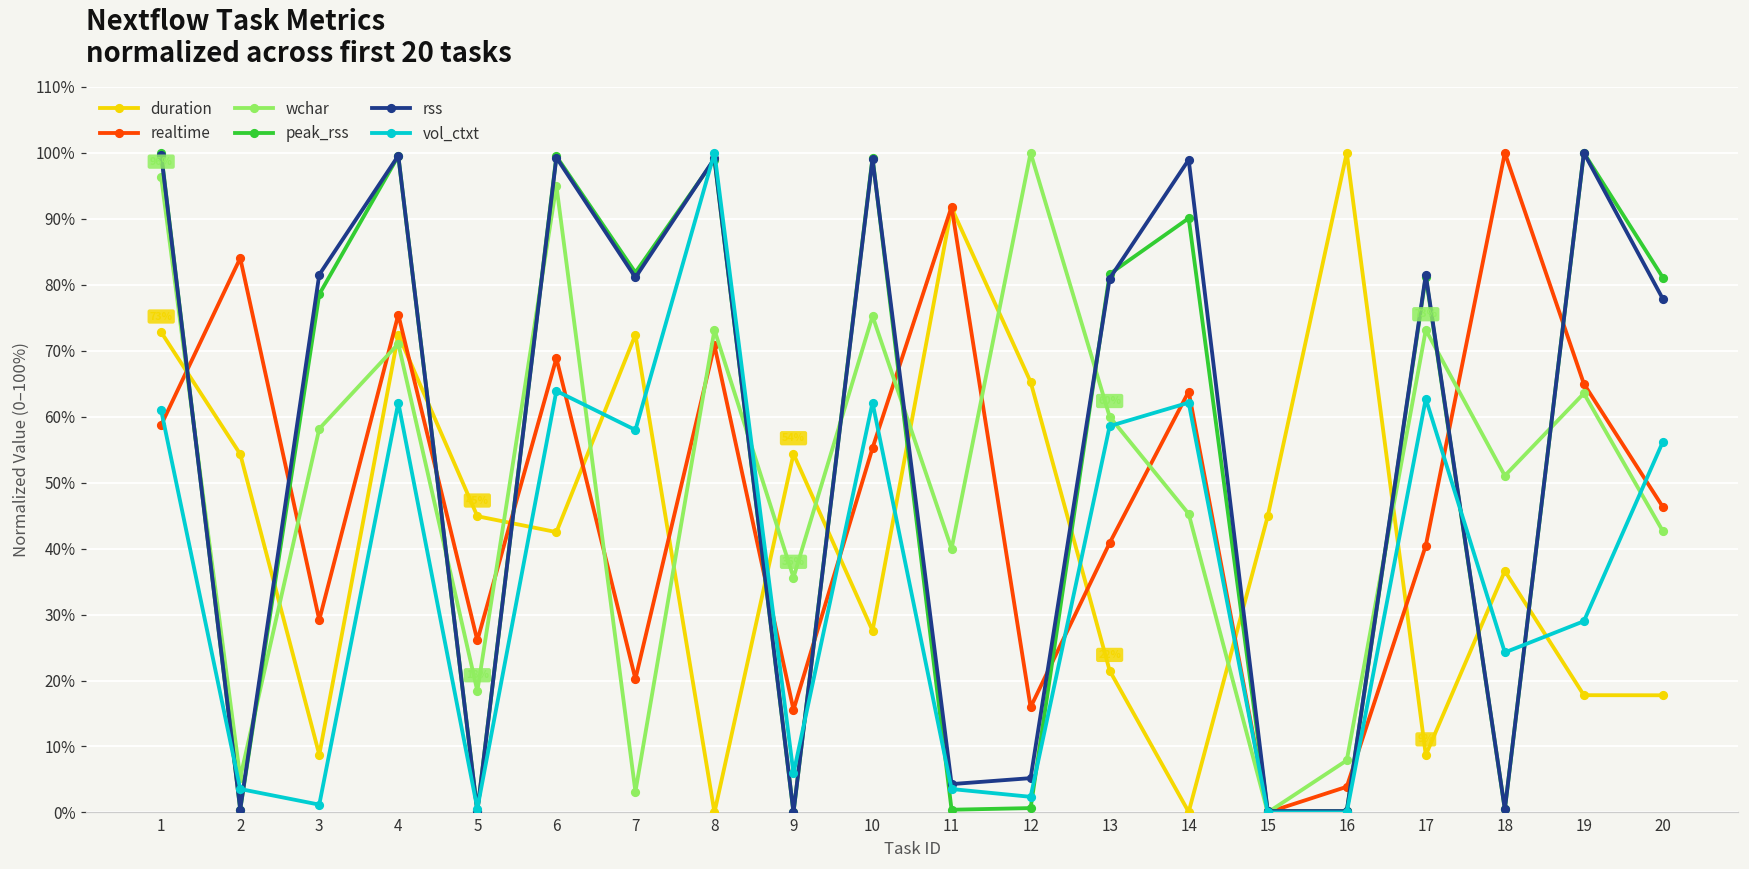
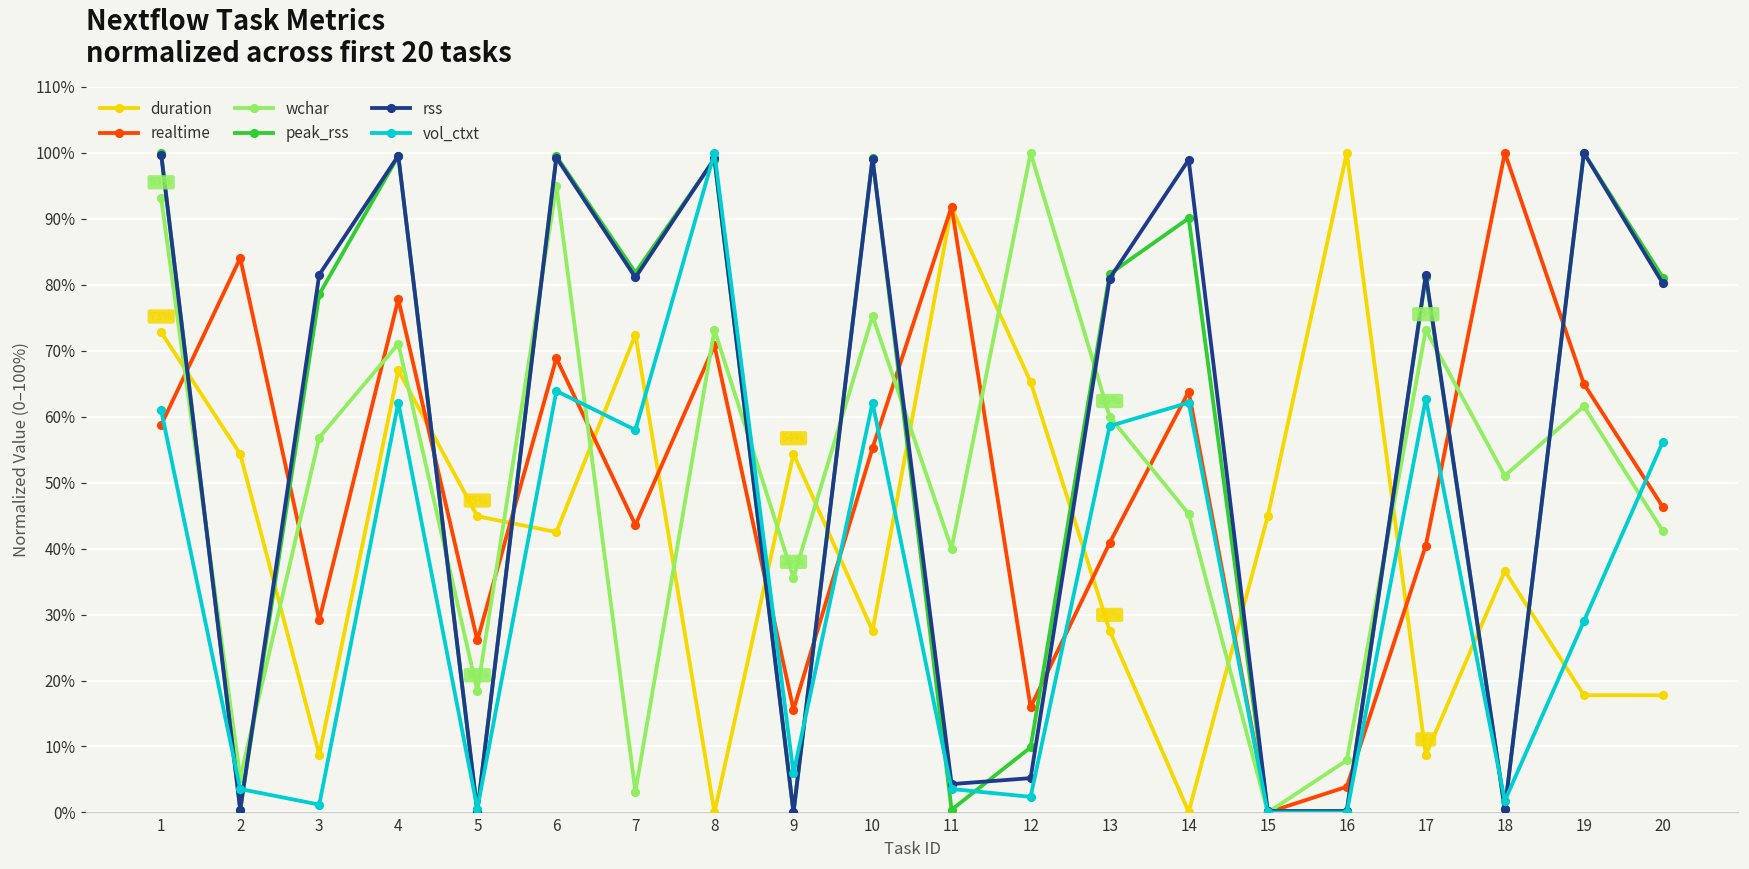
wchar, 1: 96% -> 93%
wchar, 3: 58% -> 57%
duration, 4: 72% -> 67%
realtime, 4: 75% -> 78%
realtime, 7: 20% -> 44%
peak_rss, 12: 1% -> 10%
duration, 13: 22% -> 28%
vol_ctxt, 18: 24% -> 2%
wchar, 19: 64% -> 62%
rss, 20: 78% -> 80%
